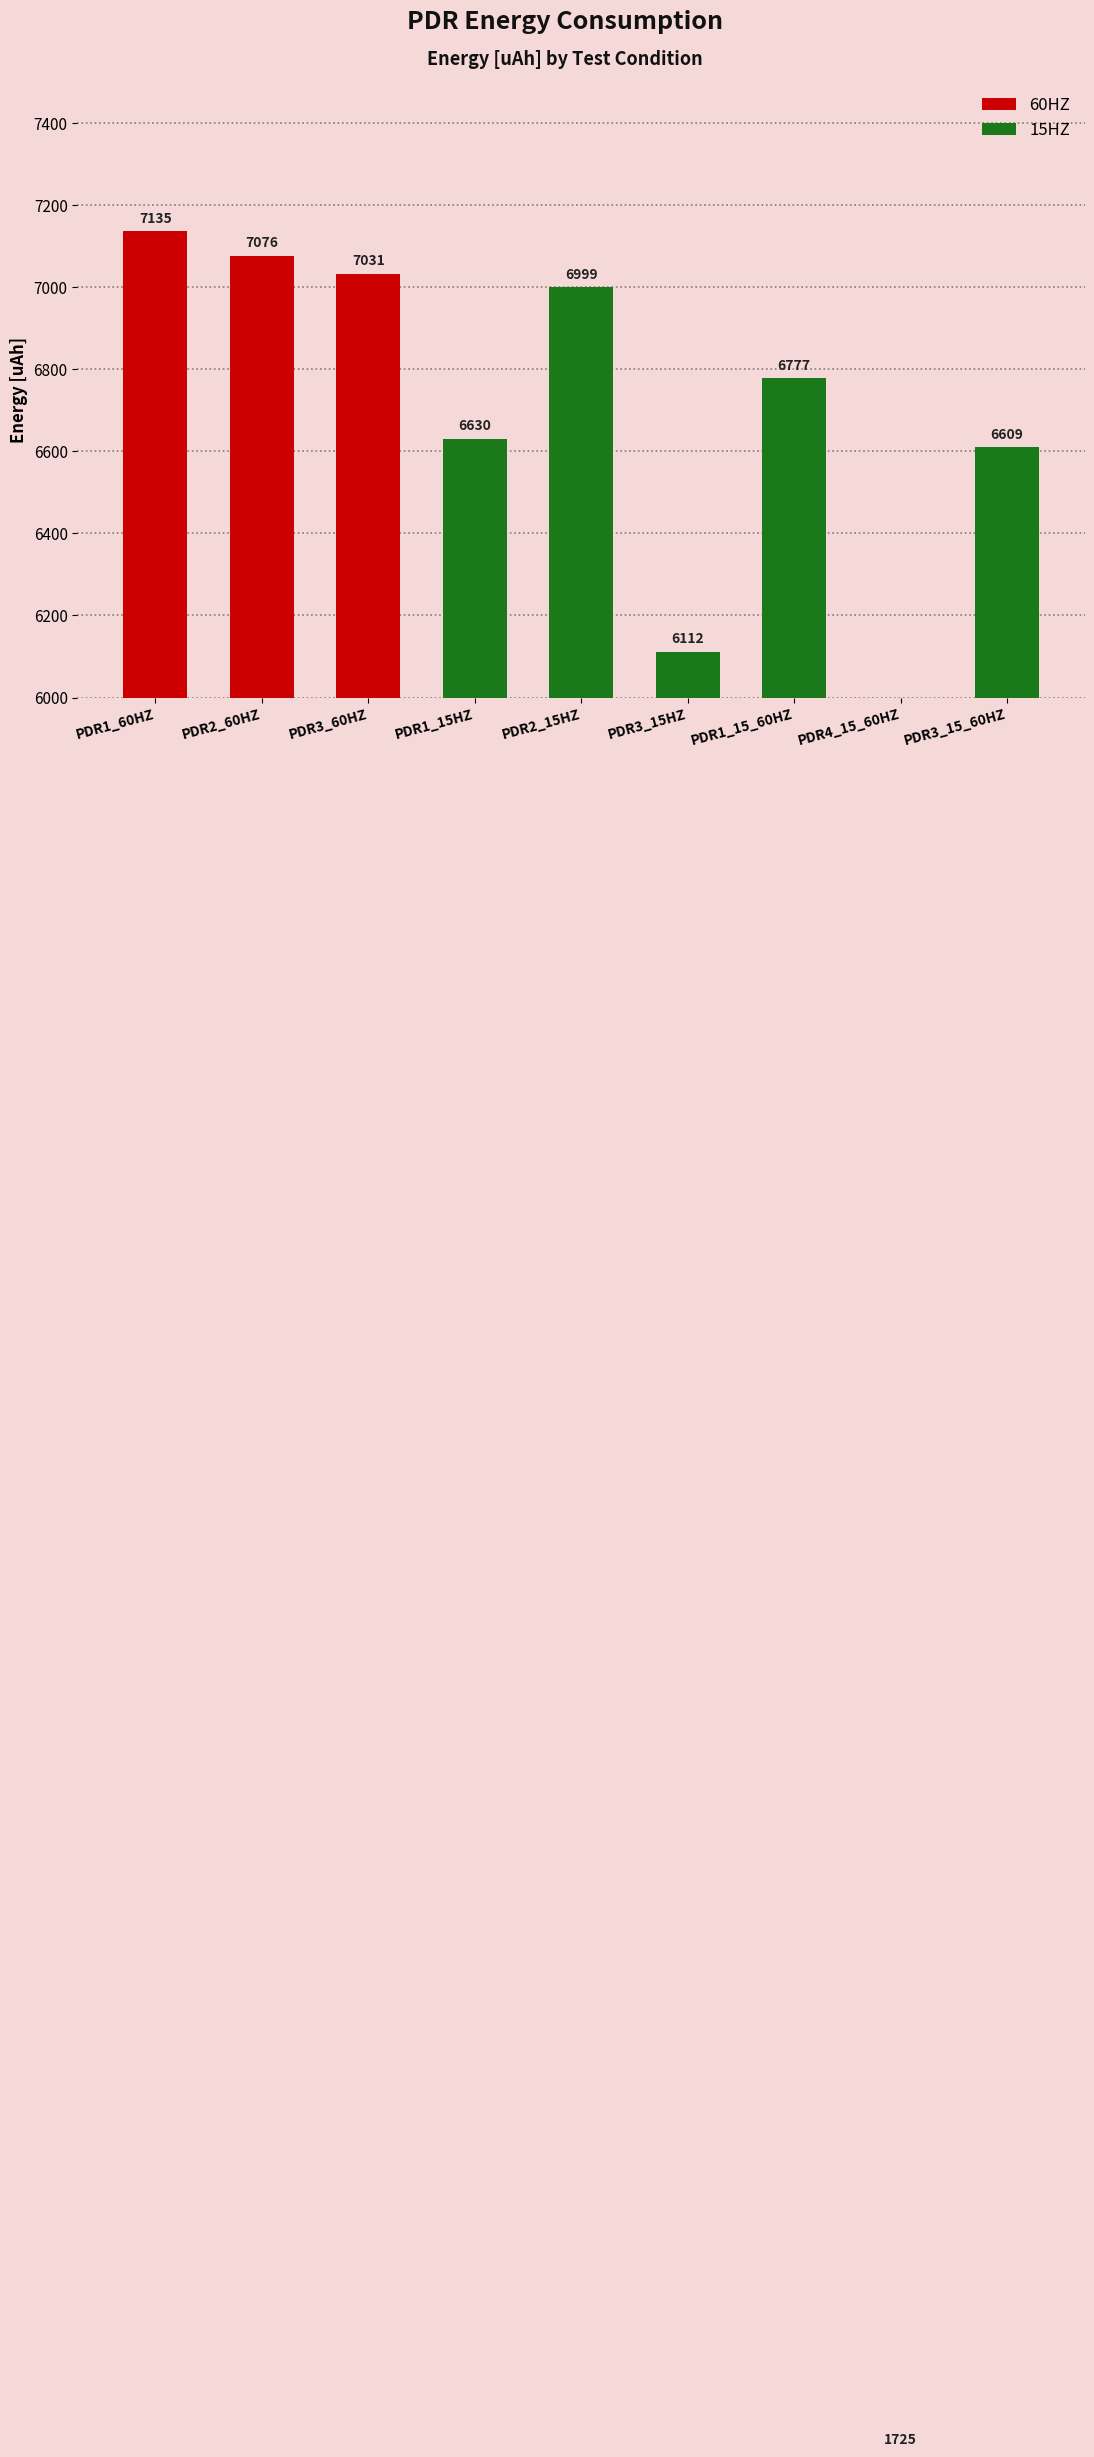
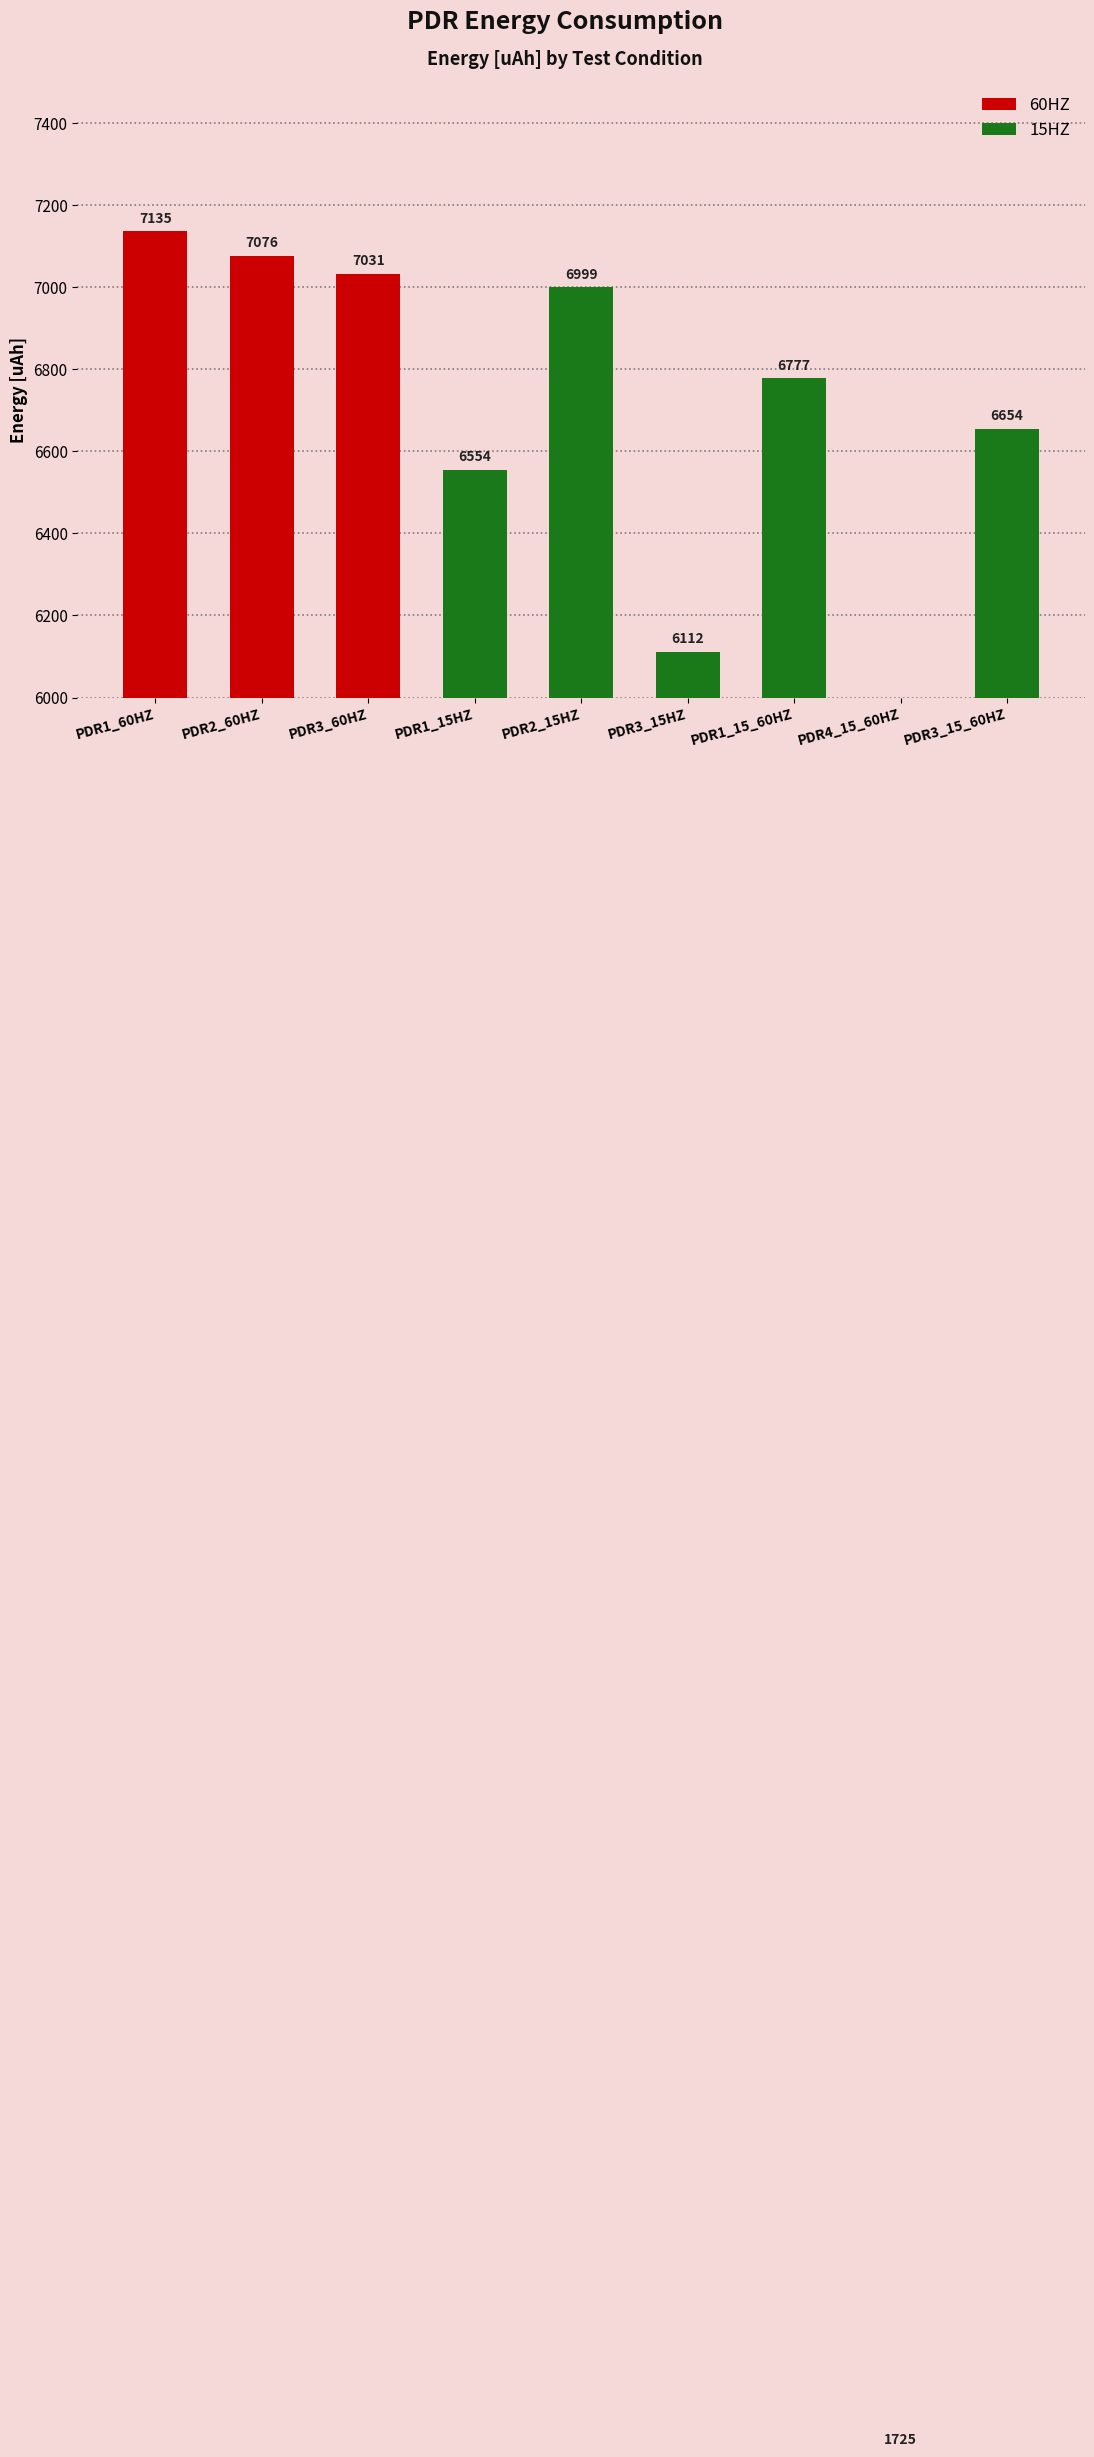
PDR1_15HZ: 6630 -> 6554
PDR3_15_60HZ: 6609 -> 6654
